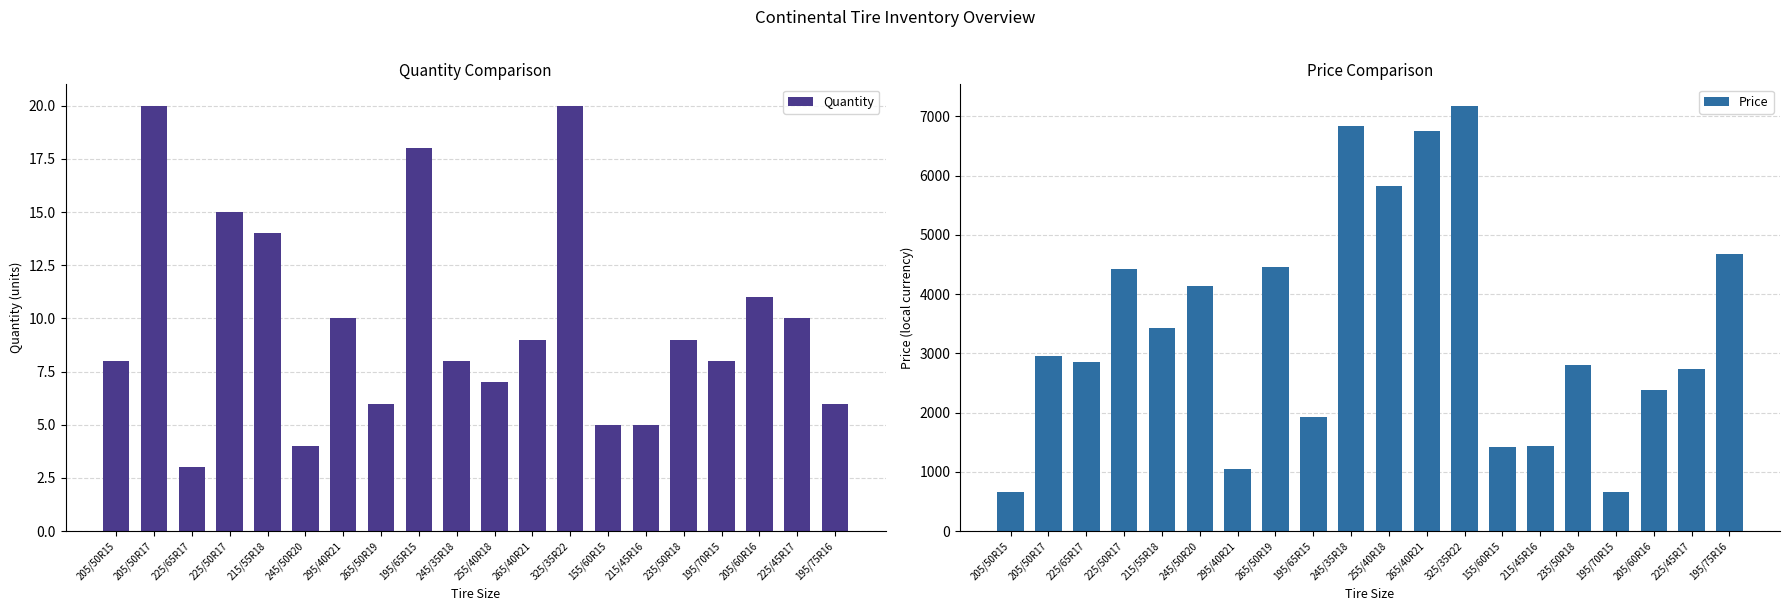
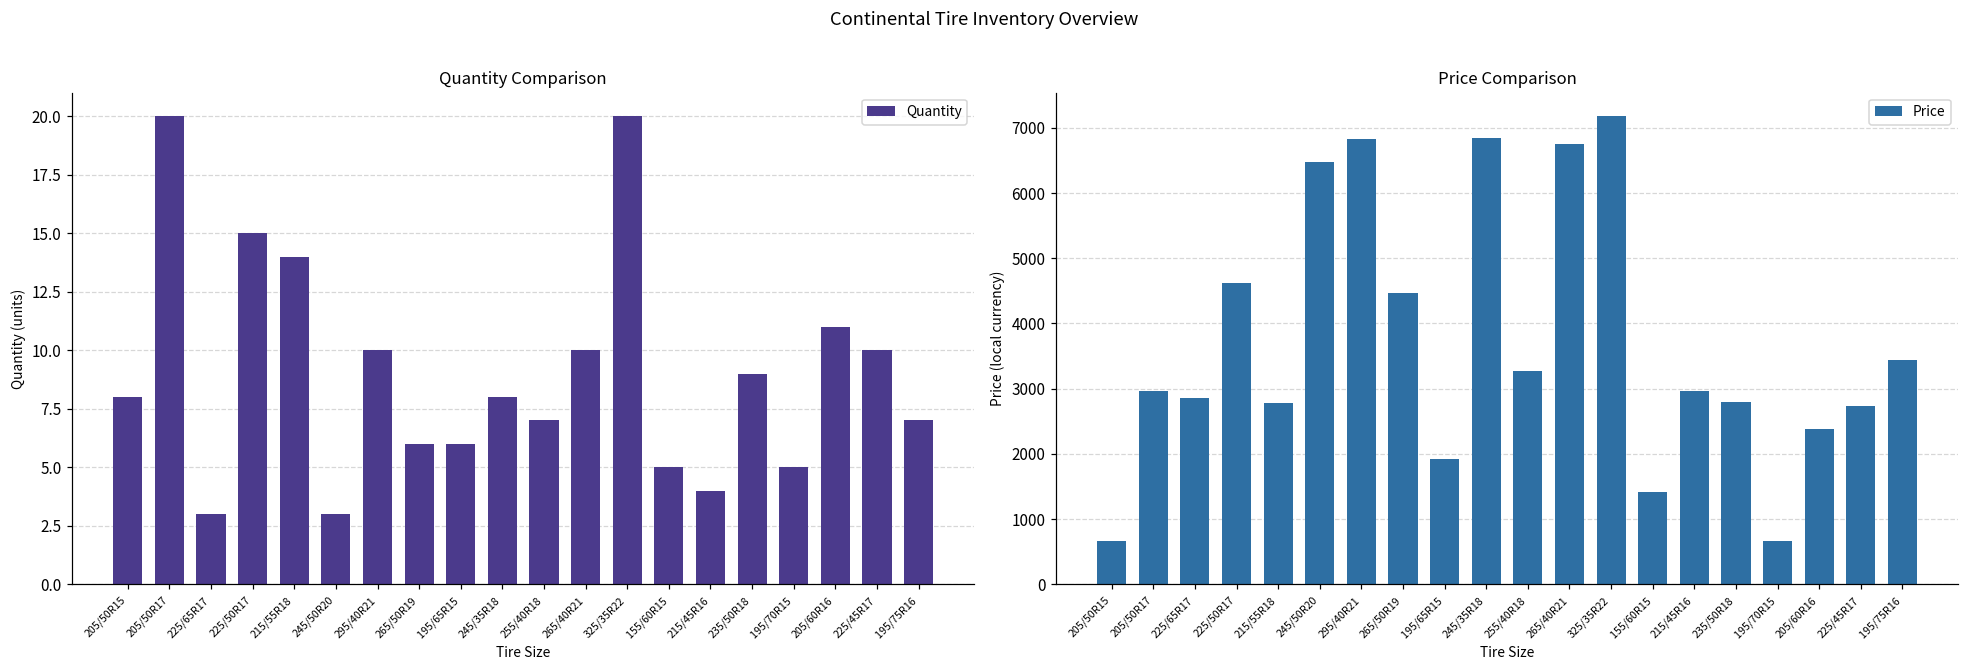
Quantity Comparison, 245/50R20: 4 -> 3
Quantity Comparison, 195/65R15: 18 -> 6
Quantity Comparison, 265/40R21: 9 -> 10
Quantity Comparison, 215/45R16: 5 -> 4
Quantity Comparison, 195/70R15: 8 -> 5
Quantity Comparison, 195/75R16: 6 -> 7
Price Comparison, 225/50R17: 4400 -> 4600
Price Comparison, 215/55R18: 3400 -> 2800
Price Comparison, 245/50R20: 4100 -> 6500
Price Comparison, 295/40R21: 1100 -> 6800
Price Comparison, 255/40R18: 5800 -> 3300
Price Comparison, 215/45R16: 1400 -> 3000
Price Comparison, 195/75R16: 4700 -> 3400
